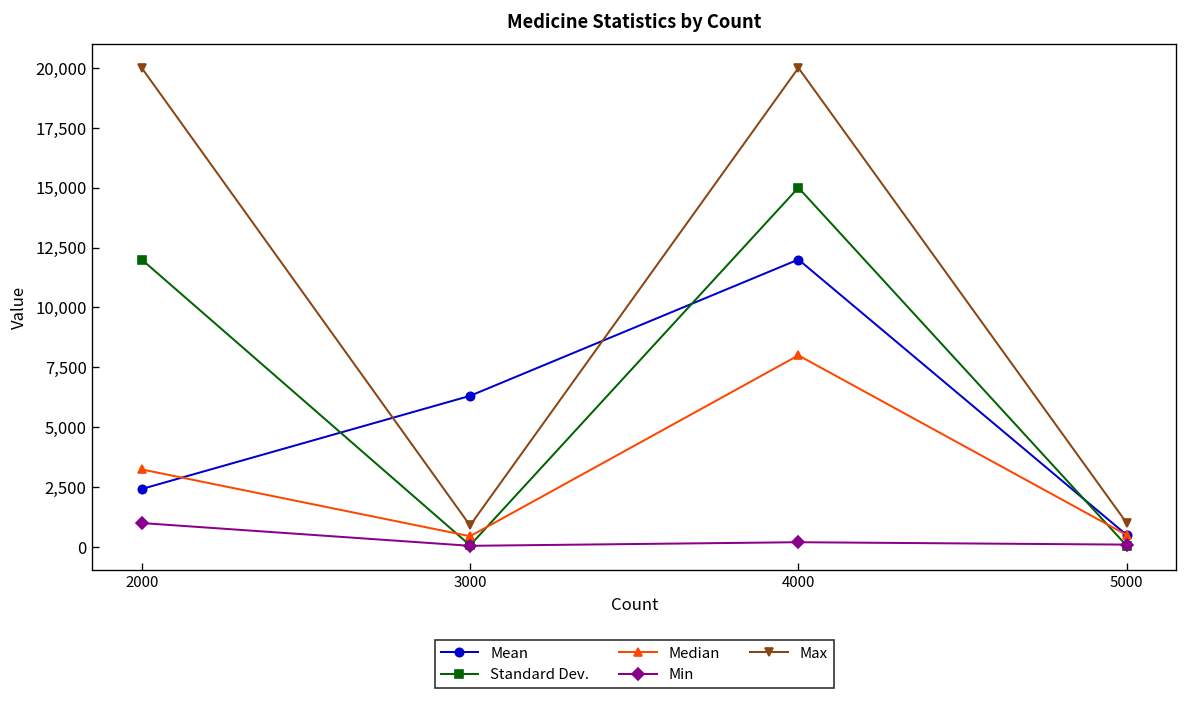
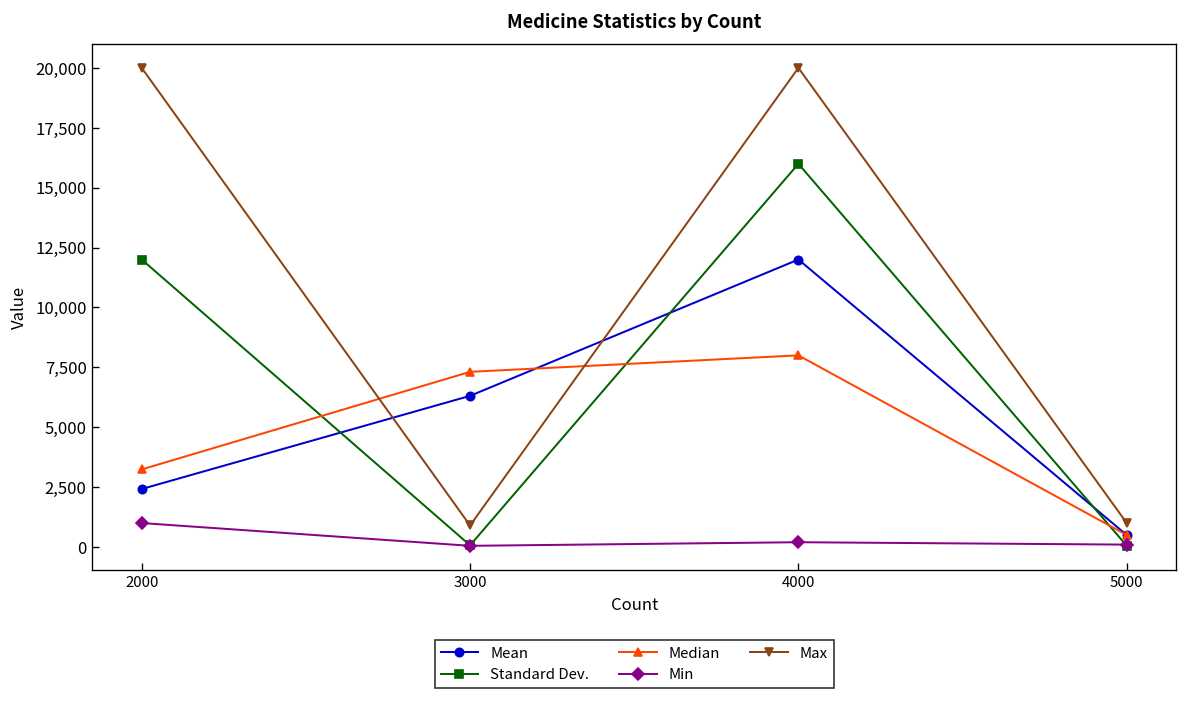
Median, 3000: 500 -> 7,300
Standard Dev., 4000: 15,000 -> 16,000
